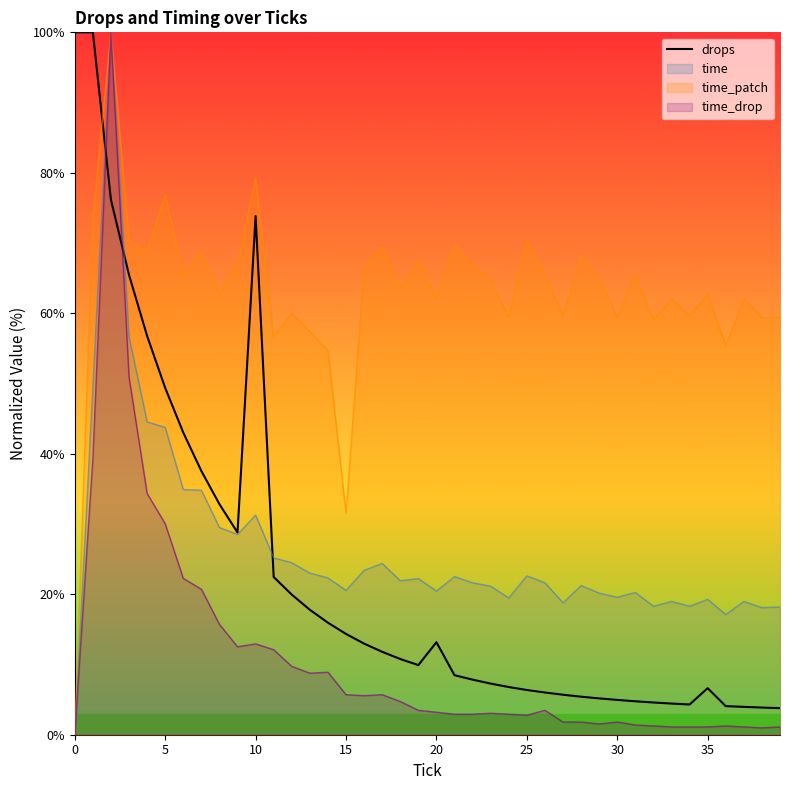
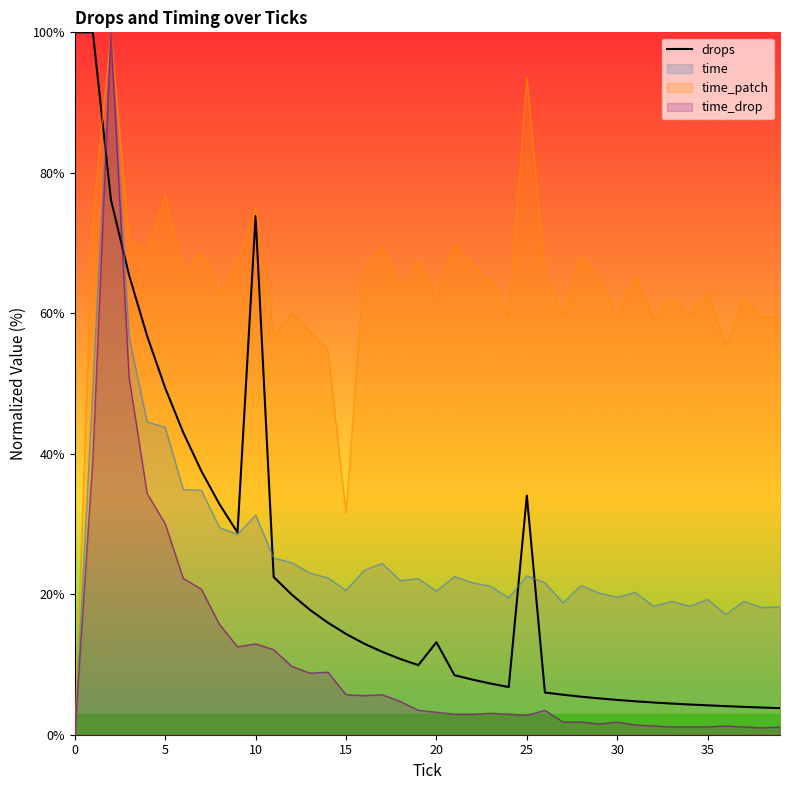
time_patch, 10: 79% -> 75%
drops, 25: 6% -> 34%
time_patch, 25: 70% -> 94%
drops, 35: 7% -> 4%
